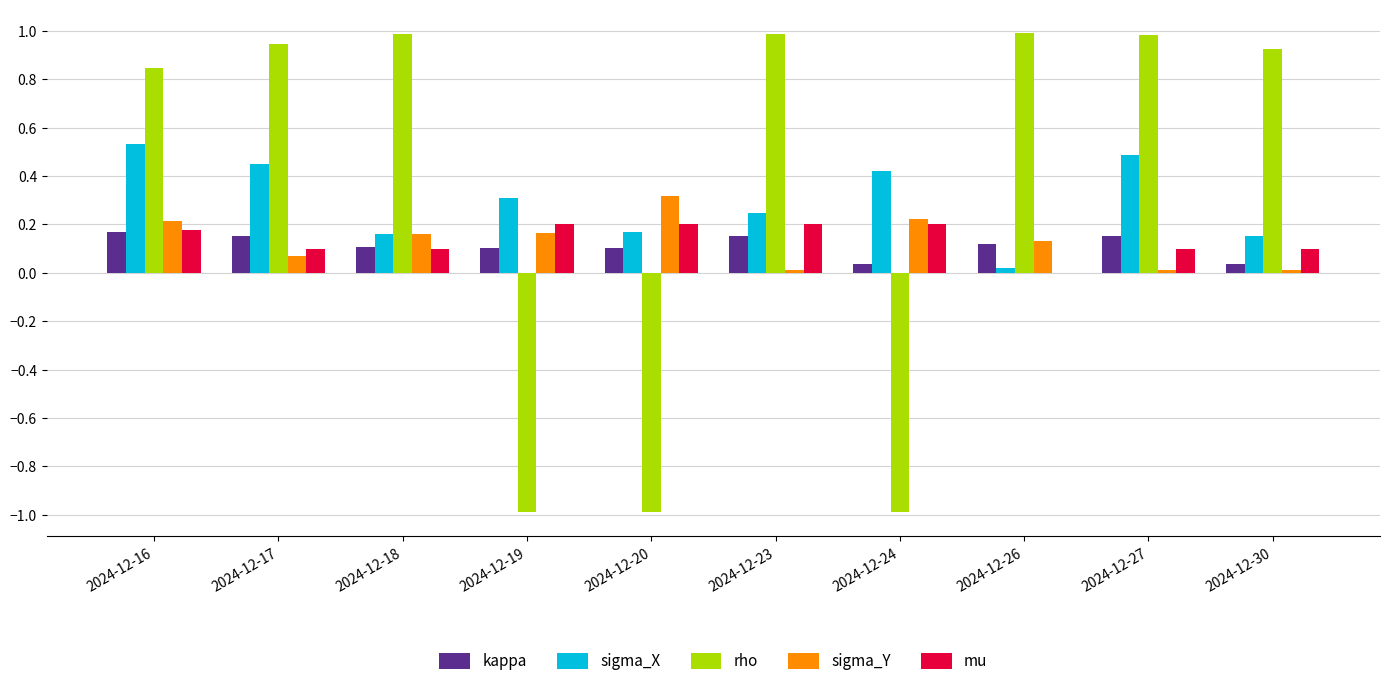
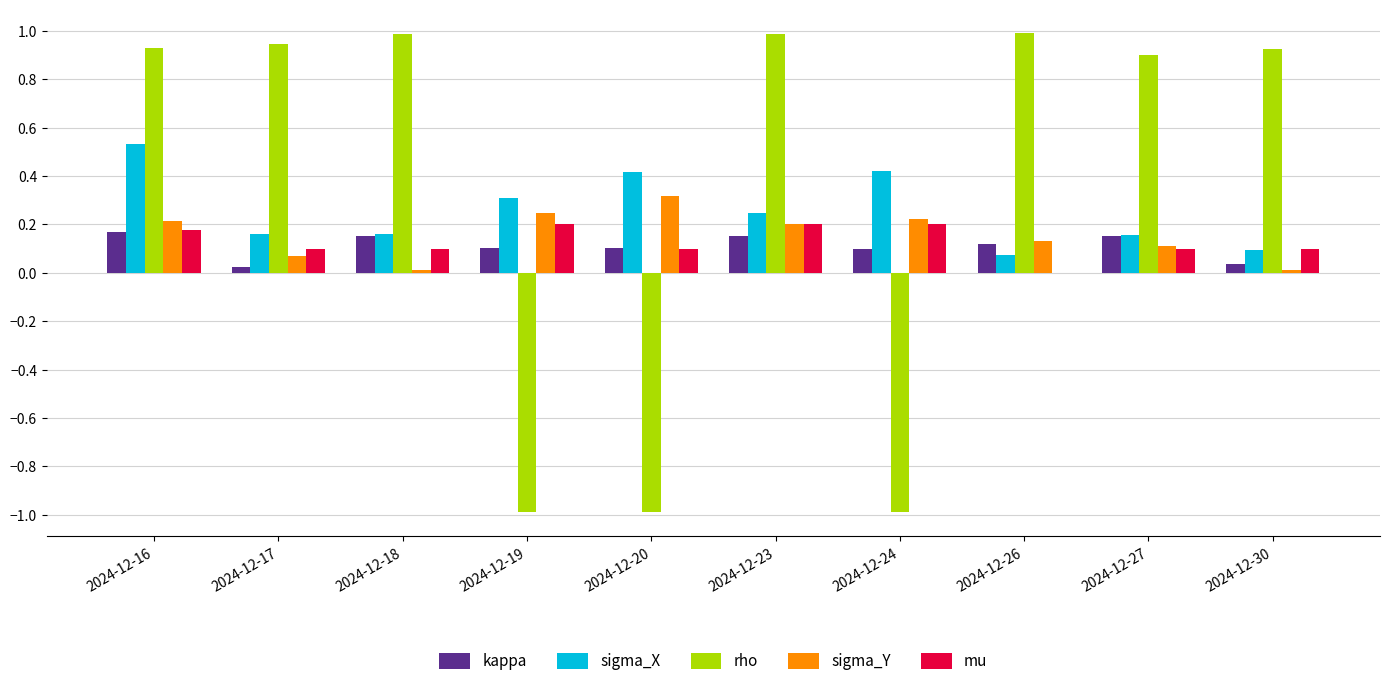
rho, 2024-12-16: 0.85 -> 0.93
kappa, 2024-12-17: 0.15 -> 0.02
sigma_X, 2024-12-17: 0.45 -> 0.16
kappa, 2024-12-18: 0.11 -> 0.15
sigma_Y, 2024-12-18: 0.16 -> 0.01
sigma_Y, 2024-12-19: 0.17 -> 0.25
sigma_X, 2024-12-20: 0.17 -> 0.42
mu, 2024-12-20: 0.2 -> 0.1
sigma_Y, 2024-12-23: 0.01 -> 0.20
kappa, 2024-12-24: 0.04 -> 0.10
sigma_X, 2024-12-26: 0.02 -> 0.07
sigma_X, 2024-12-27: 0.49 -> 0.15
rho, 2024-12-27: 0.98 -> 0.90
sigma_Y, 2024-12-27: 0.01 -> 0.11
sigma_X, 2024-12-30: 0.15 -> 0.09
